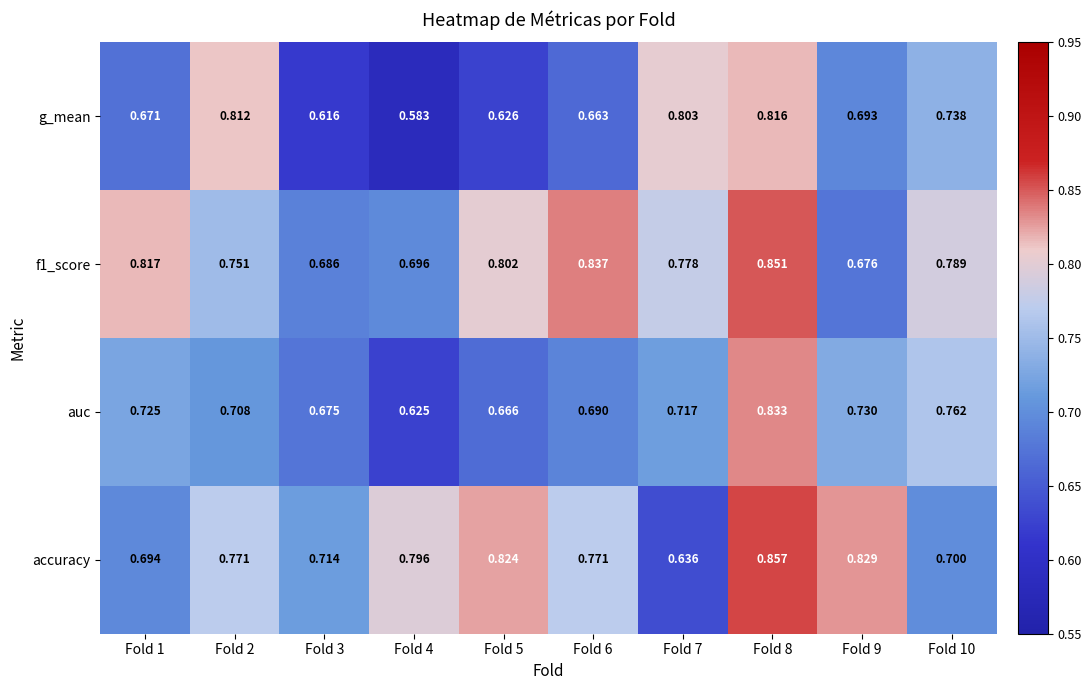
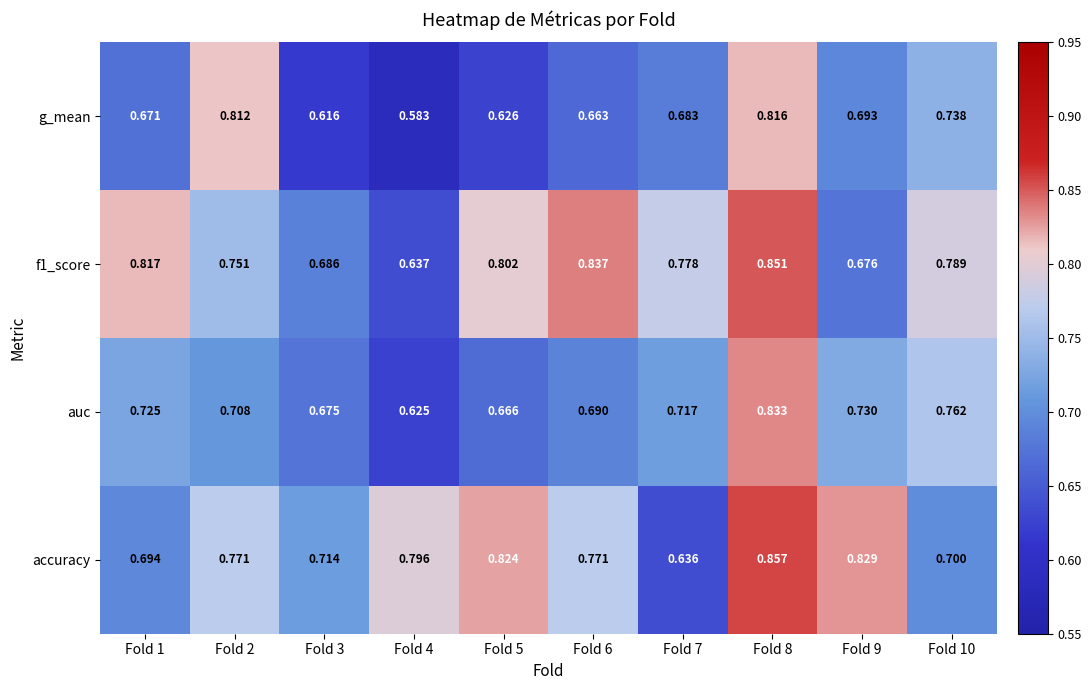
g_mean, Fold 7: 0.803 -> 0.683
f1_score, Fold 4: 0.696 -> 0.637
